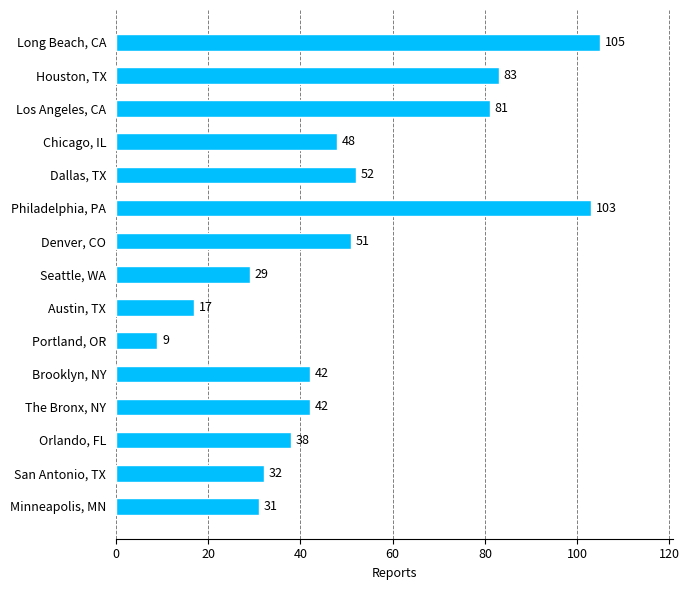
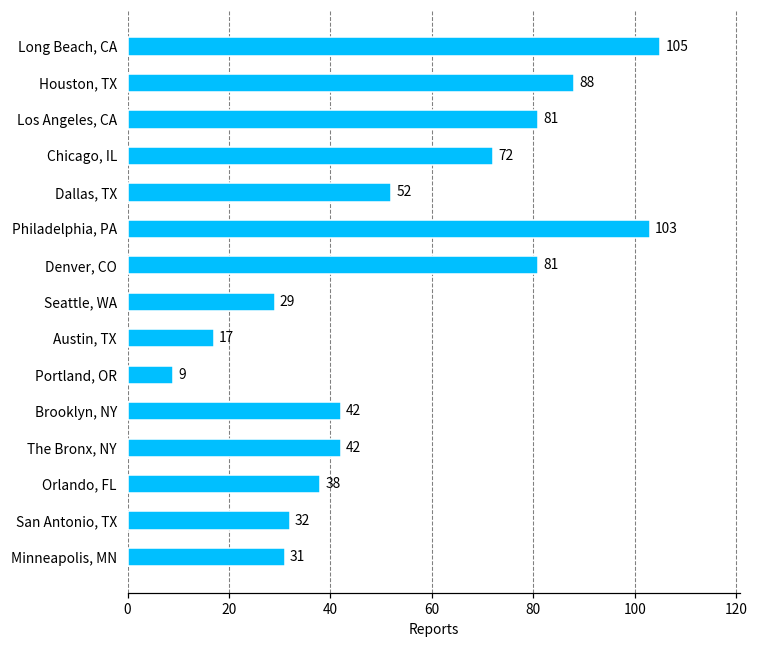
Houston, TX: 83 -> 88
Chicago, IL: 48 -> 72
Denver, CO: 51 -> 81
